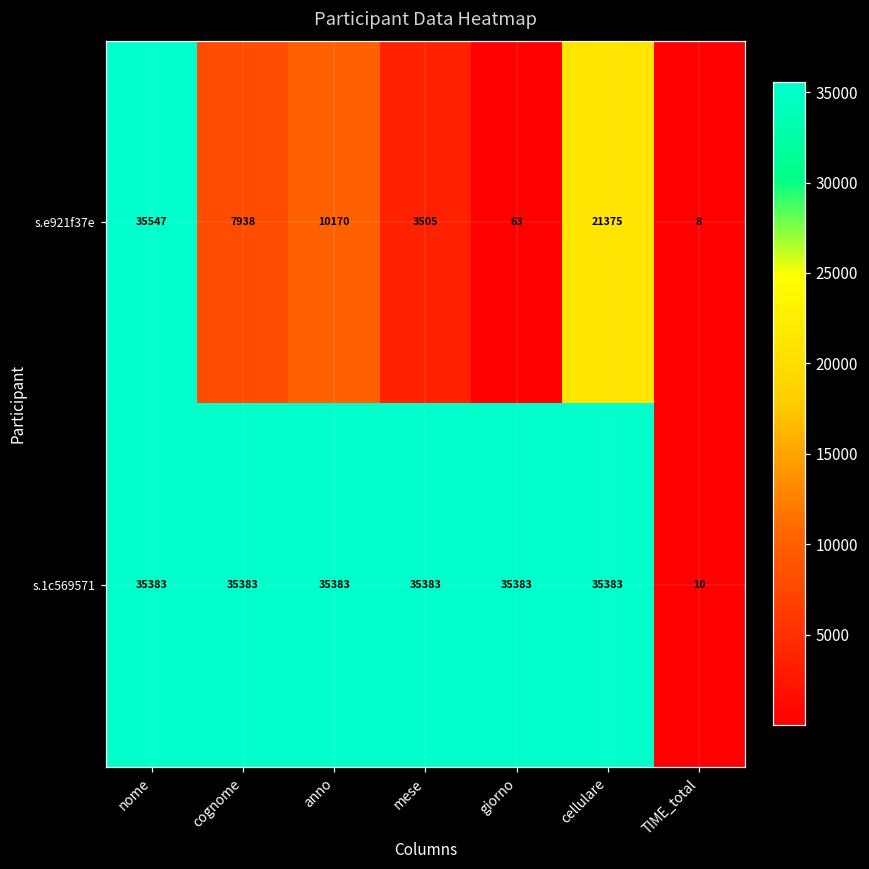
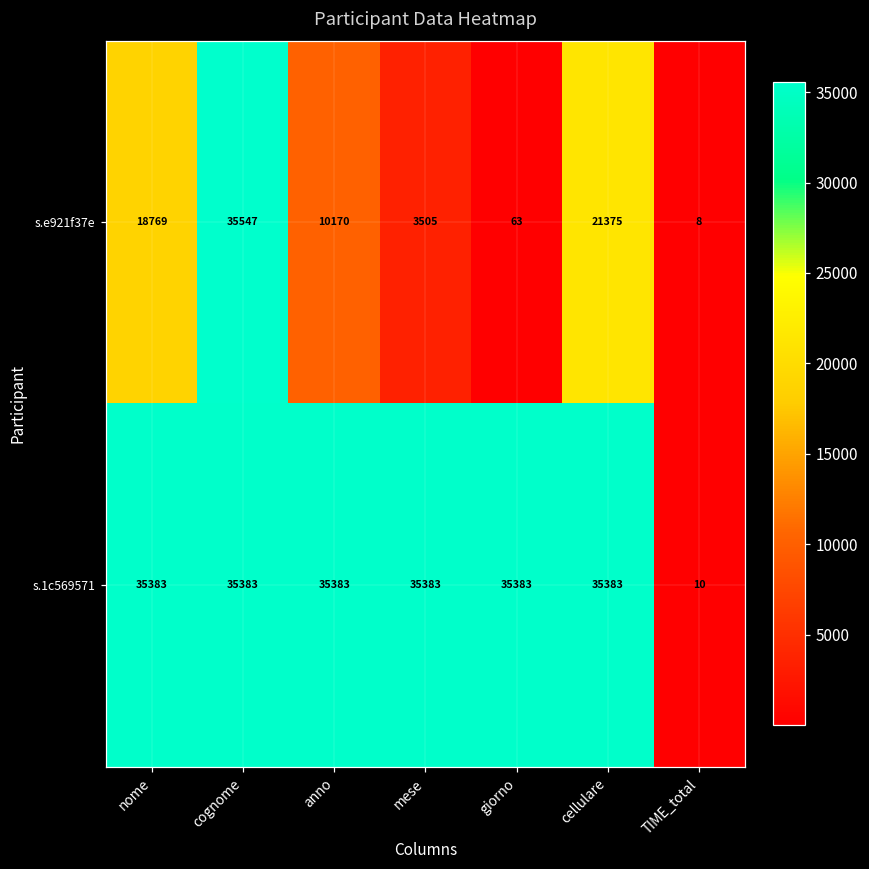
s.e921f37e, nome: 35547 -> 18769
s.e921f37e, cognome: 7938 -> 35547
